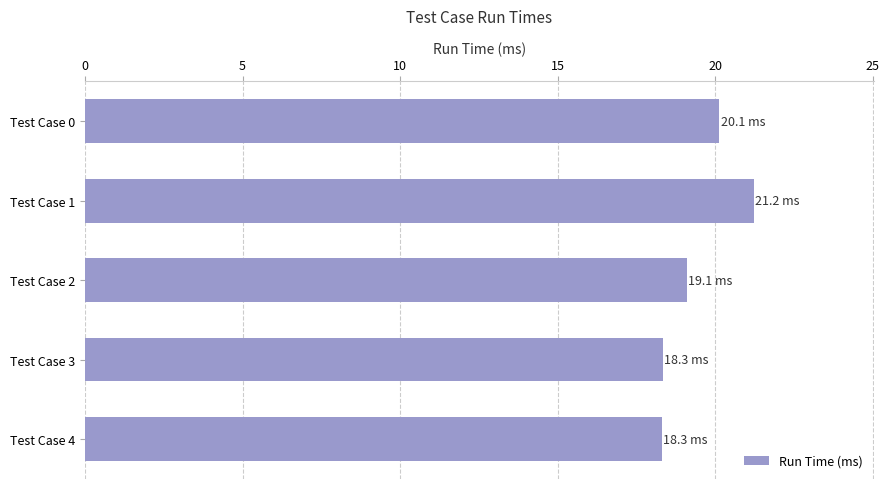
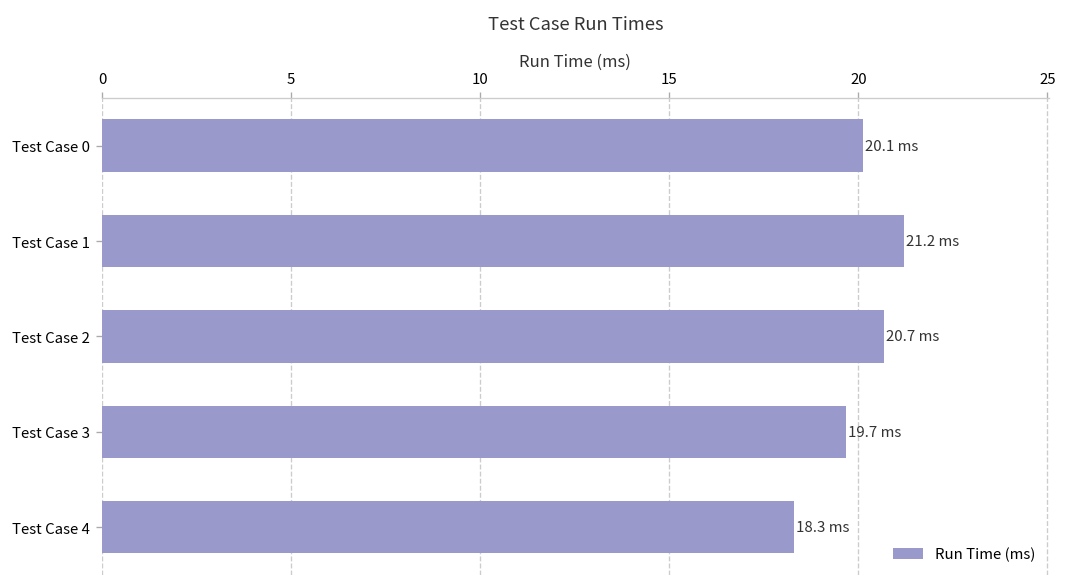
Test Case 2: 19.1 -> 20.7
Test Case 3: 18.3 -> 19.7
